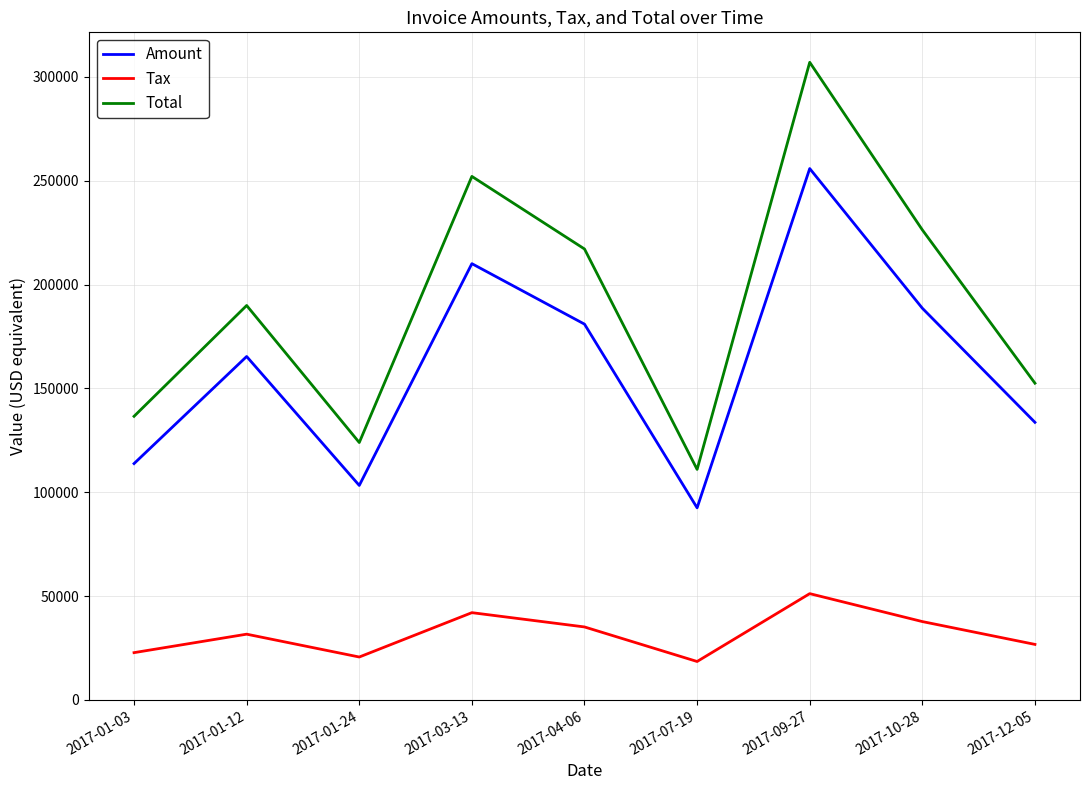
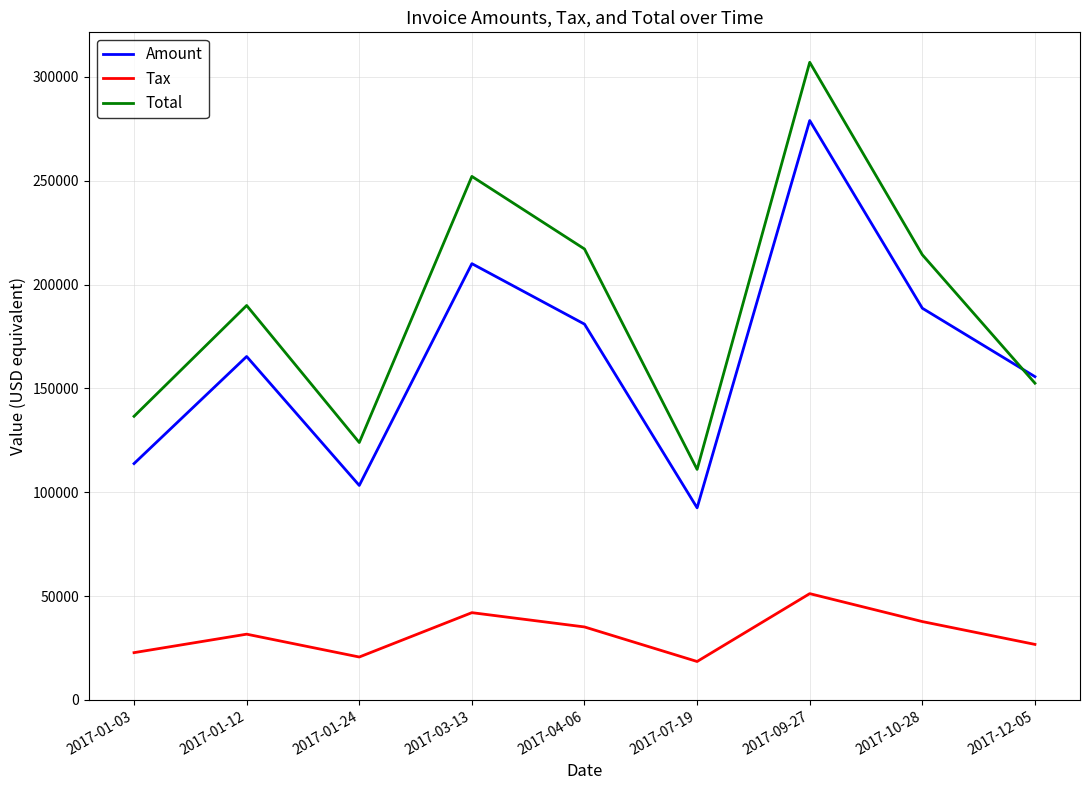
Amount, 2017-09-27: 256000 -> 279000
Total, 2017-10-28: 226000 -> 214000
Amount, 2017-12-05: 134000 -> 156000
